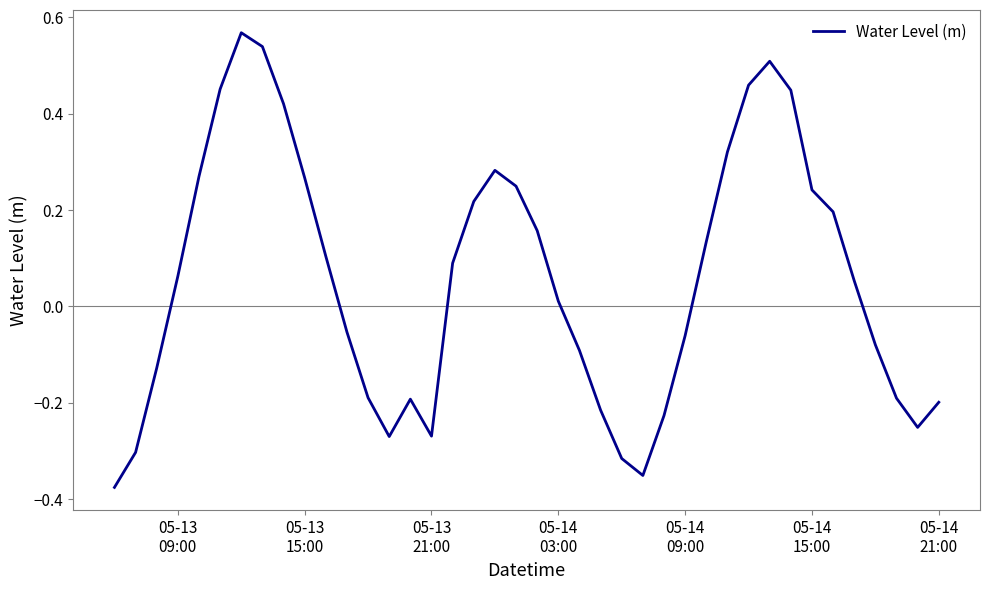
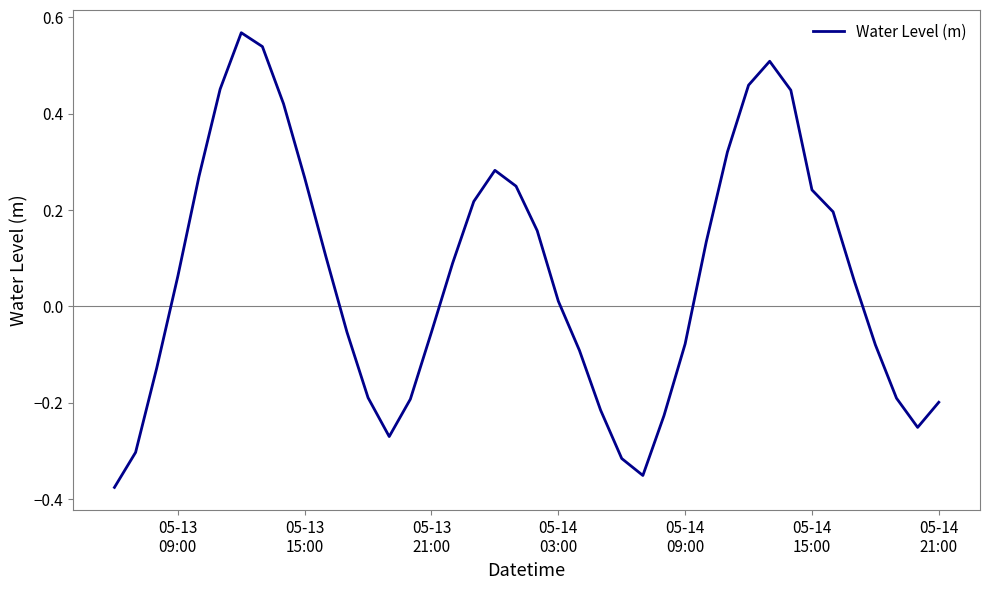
05-13 21:00: -0.27 -> -0.05
05-14 09:00: -0.06 -> -0.08
